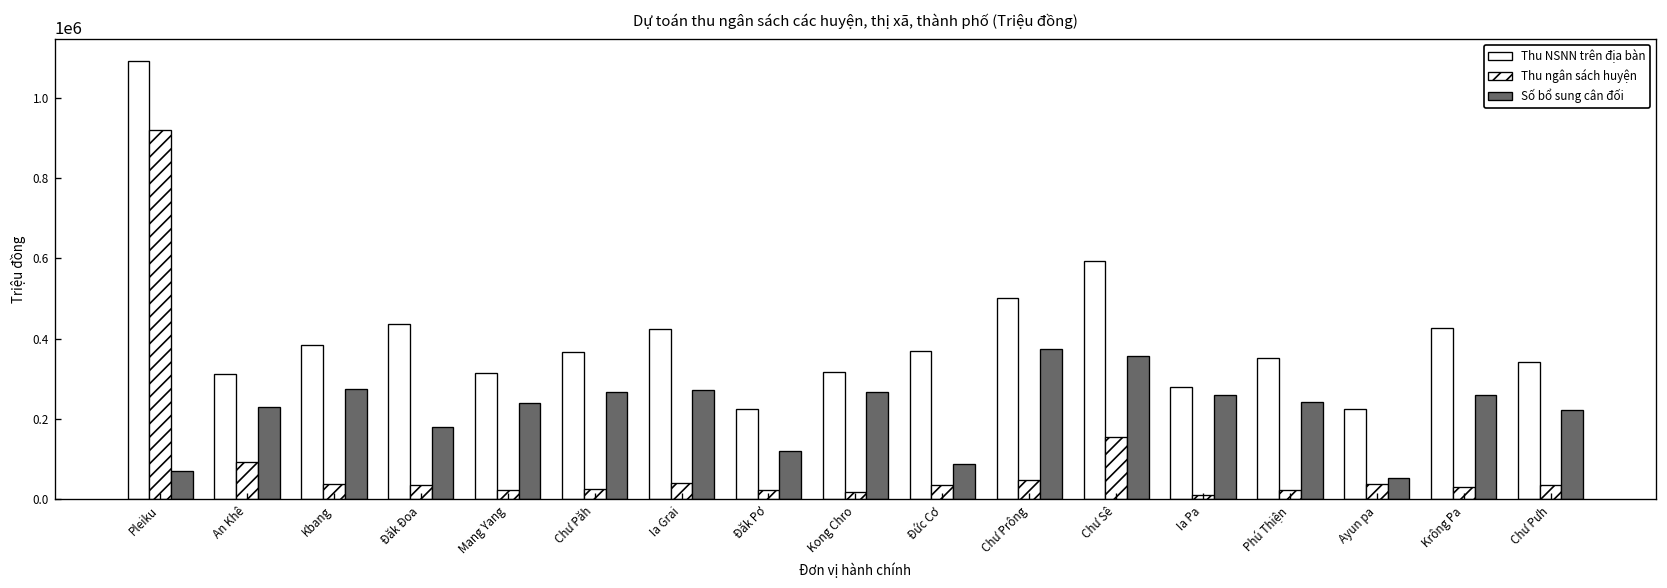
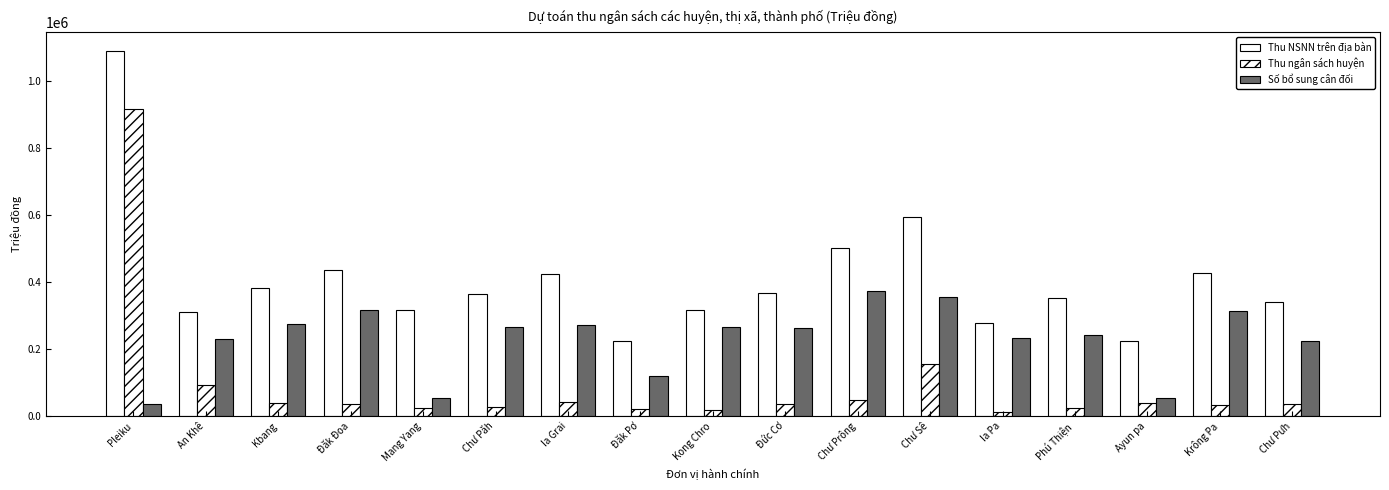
Số bổ sung cân đối, Pleiku: 70000 -> 40000
Số bổ sung cân đối, Đăk Đoa: 180000 -> 320000
Số bổ sung cân đối, Mang Yang: 240000 -> 50000
Số bổ sung cân đối, Đức Cơ: 90000 -> 260000
Số bổ sung cân đối, Ia Pa: 260000 -> 230000
Số bổ sung cân đối, Krông Pa: 260000 -> 320000
